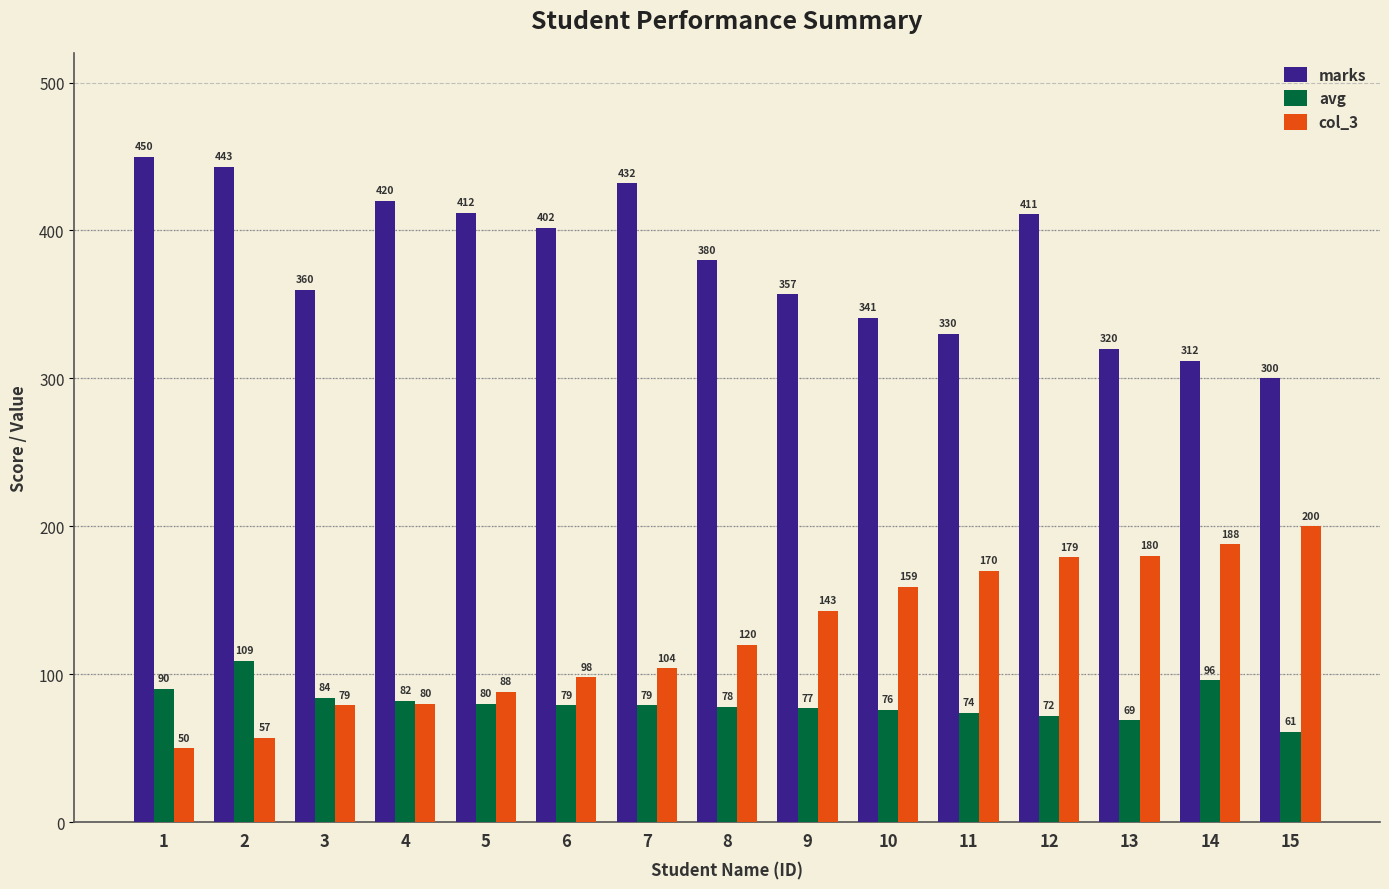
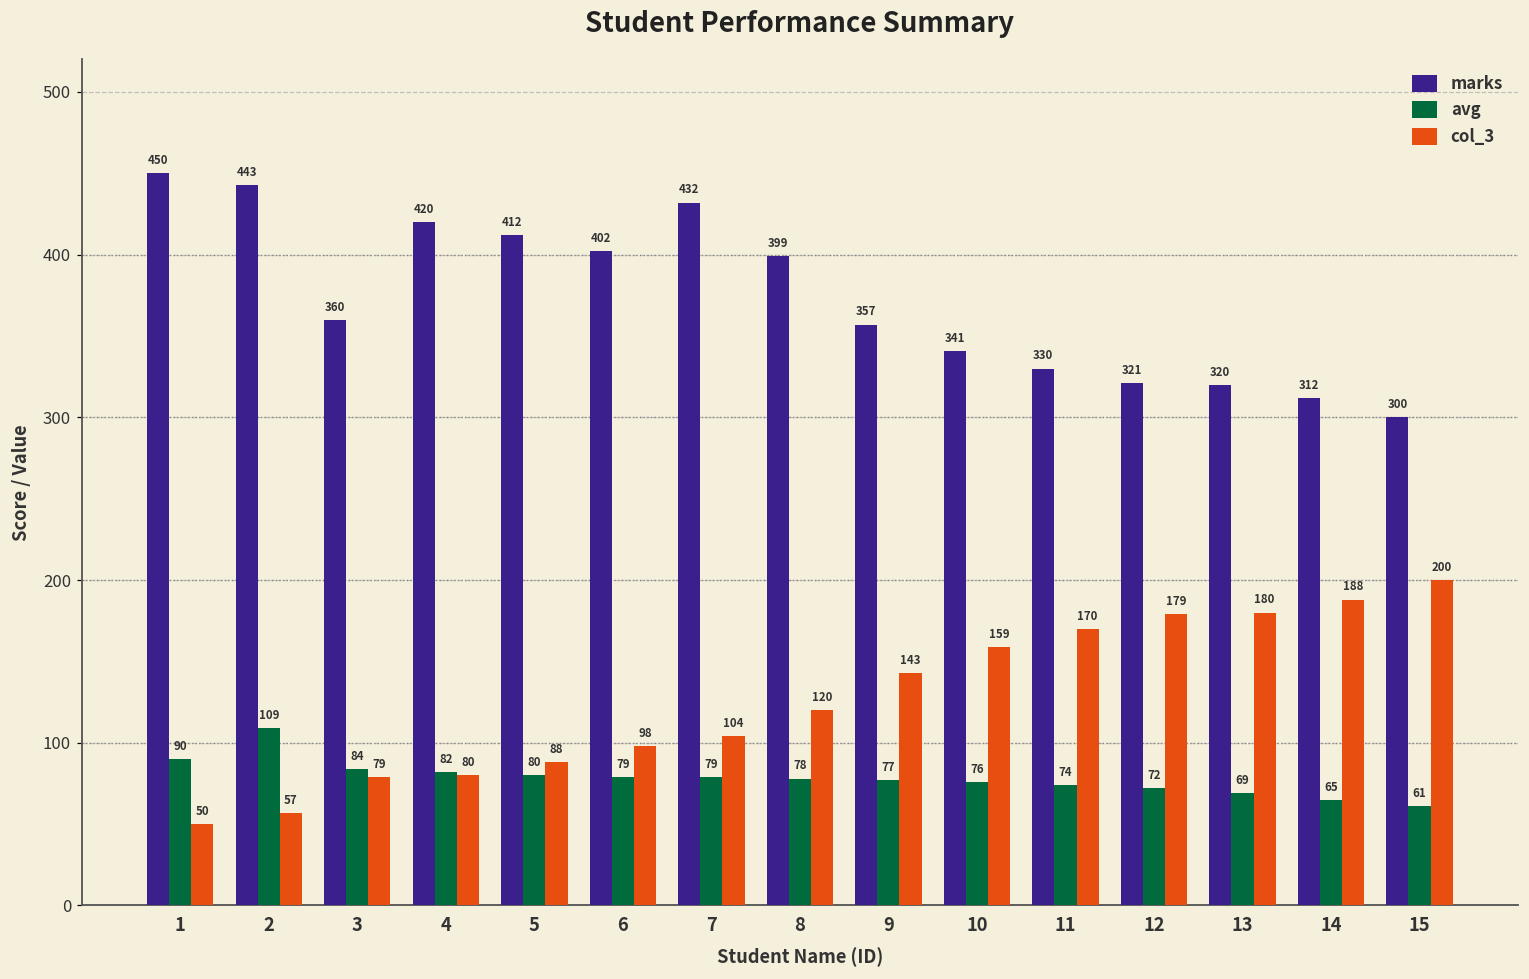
marks, 8: 380 -> 399
marks, 12: 411 -> 321
avg, 14: 96 -> 65
